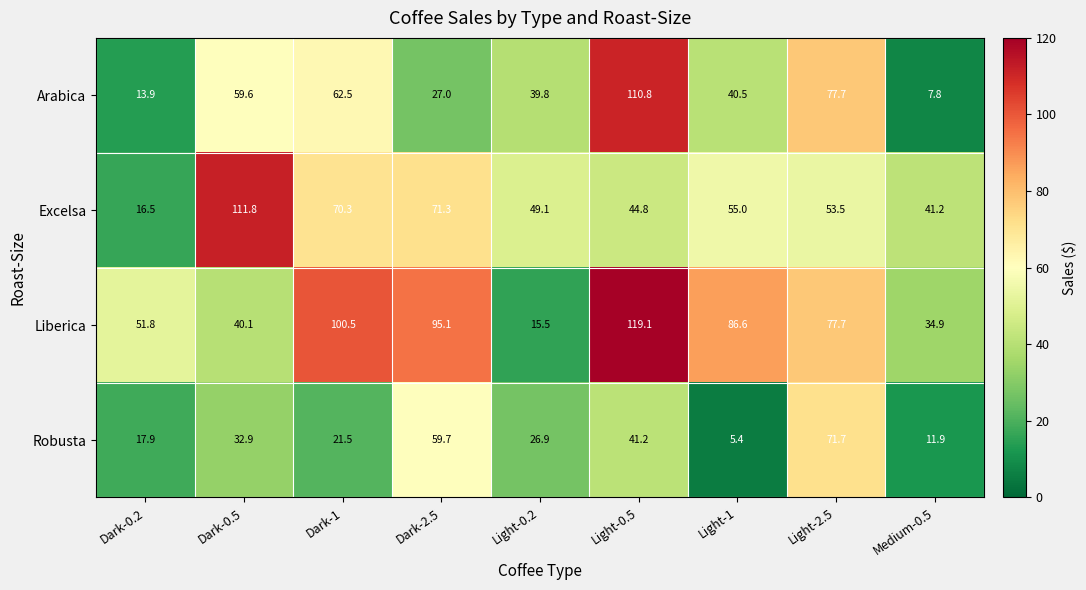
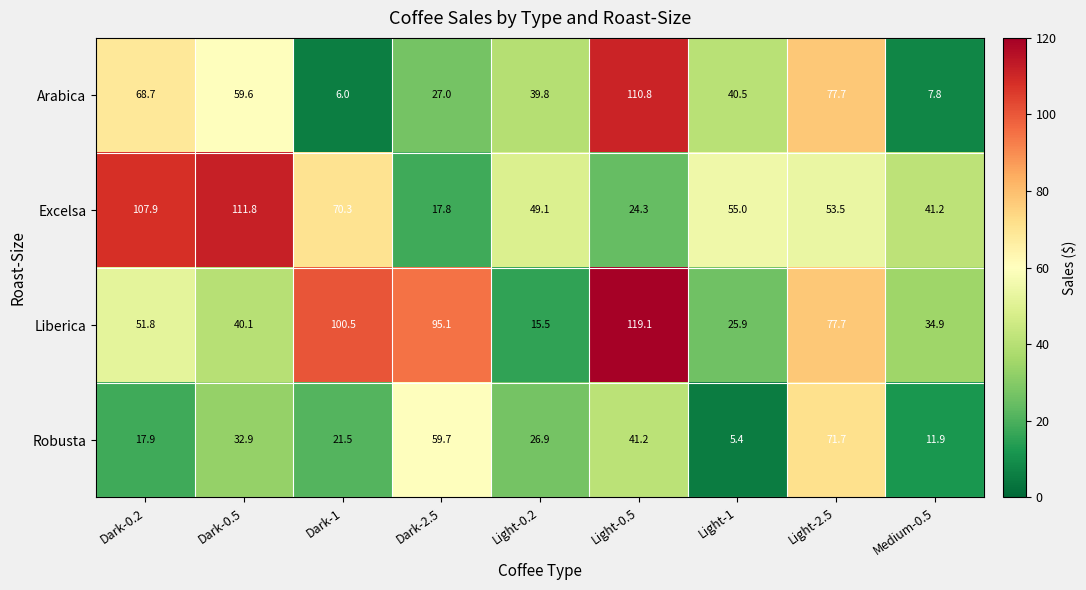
Arabica, Dark-0.2: 13.9 -> 68.7
Arabica, Dark-1: 62.5 -> 6.0
Excelsa, Dark-0.2: 16.5 -> 107.9
Excelsa, Dark-2.5: 71.3 -> 17.8
Excelsa, Light-0.5: 44.8 -> 24.3
Liberica, Light-1: 86.6 -> 25.9
